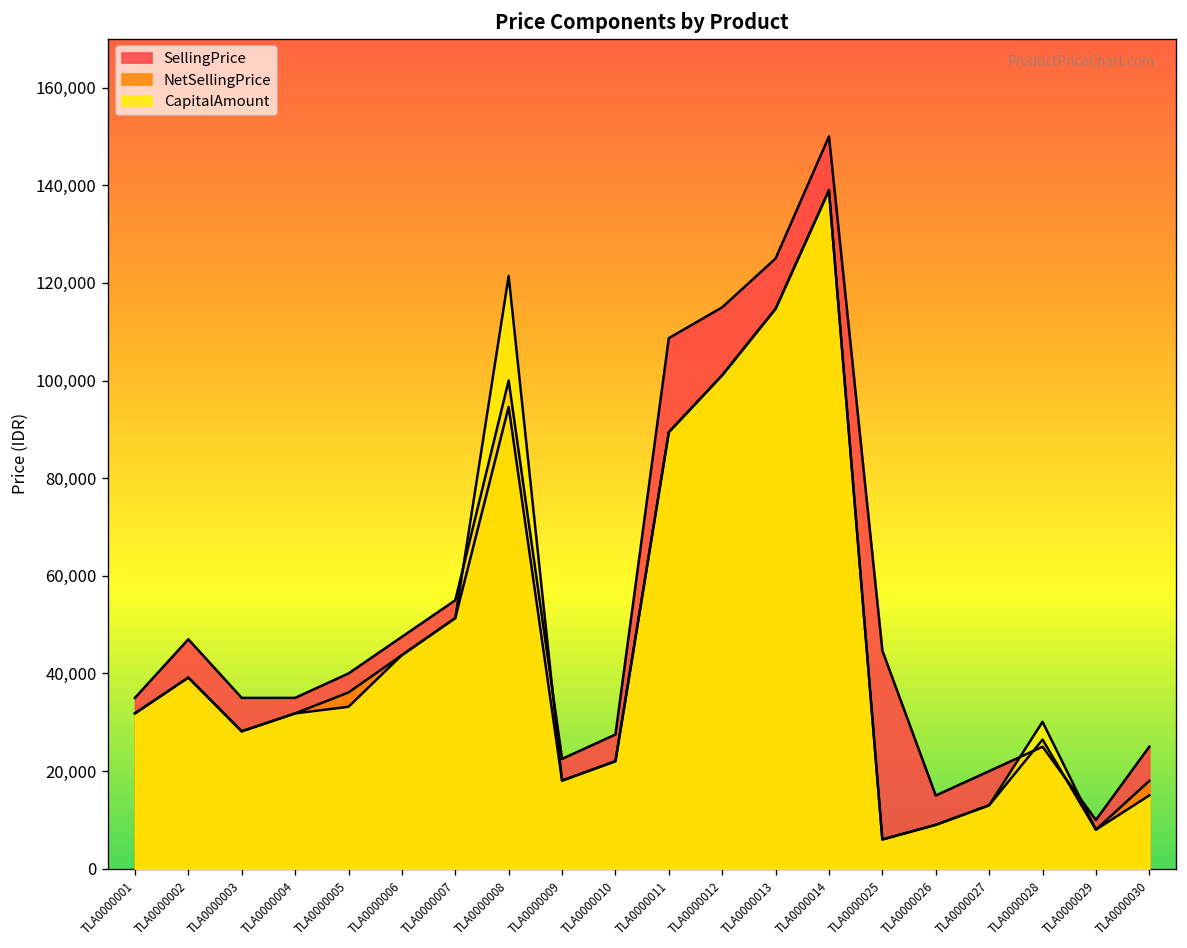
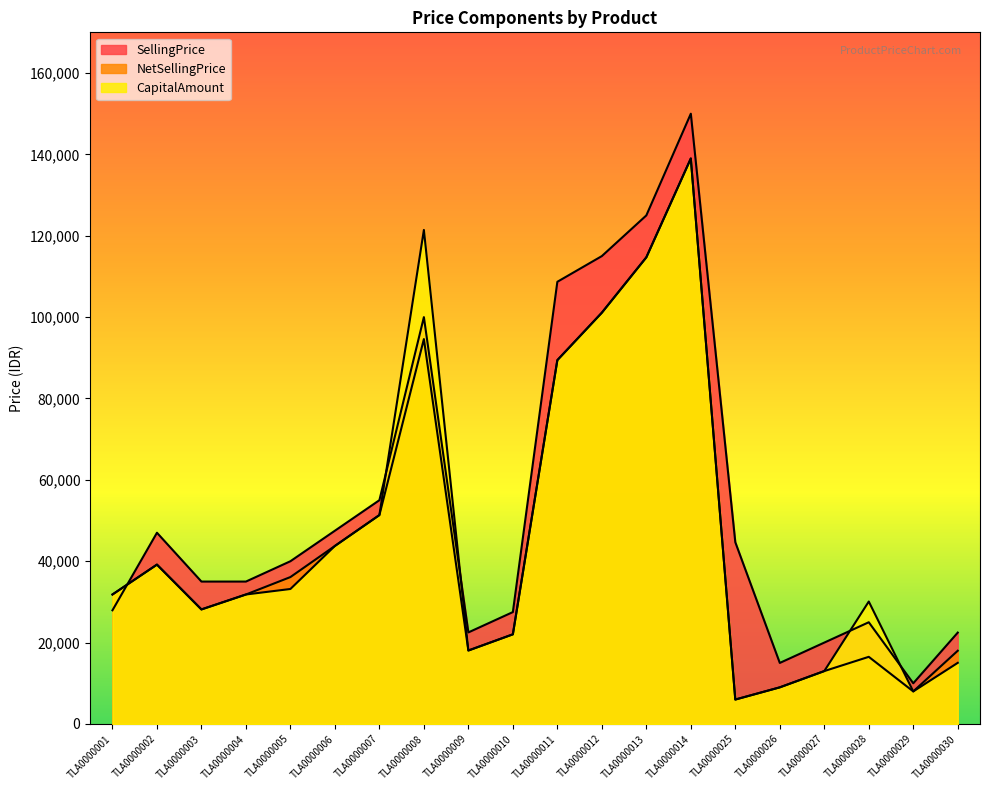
SellingPrice, TLA0000001: 35,000 -> 28,000
NetSellingPrice, TLA0000028: 26,000 -> 17,000
SellingPrice, TLA0000030: 25,000 -> 22,000
